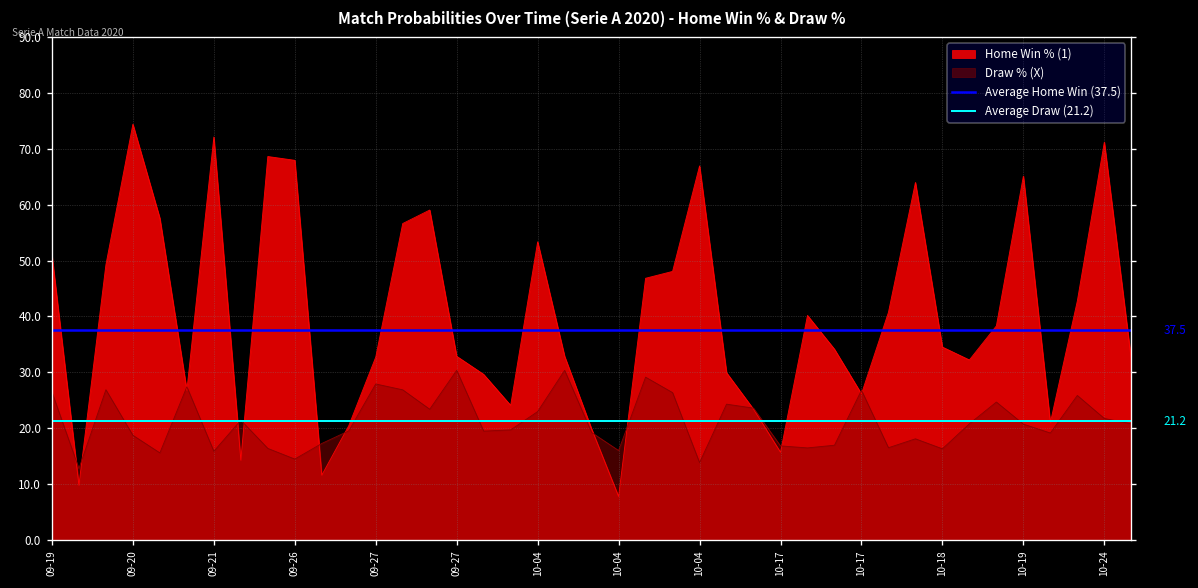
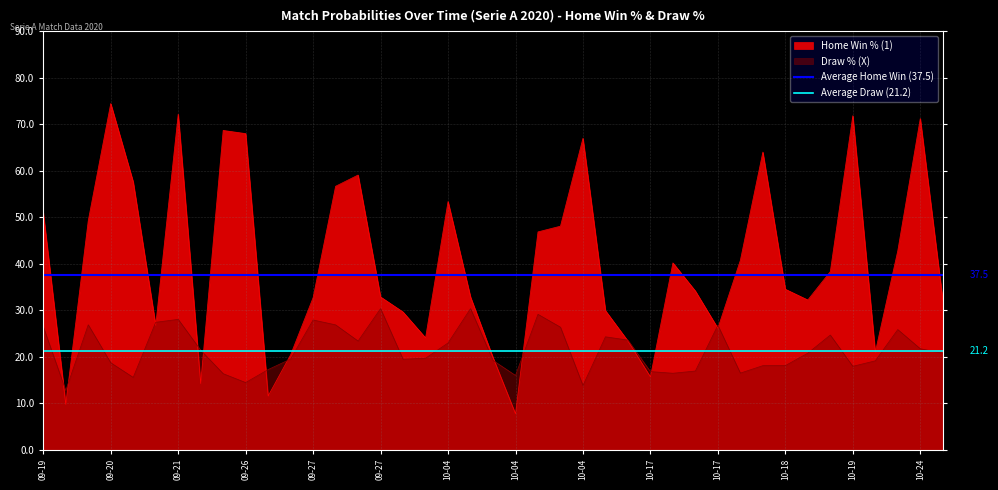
Draw % (X), 09-21: 16 -> 28
Draw % (X), 10-18: 16 -> 18
Home Win % (1), 10-19: 65 -> 72
Draw % (X), 10-19: 21 -> 18
